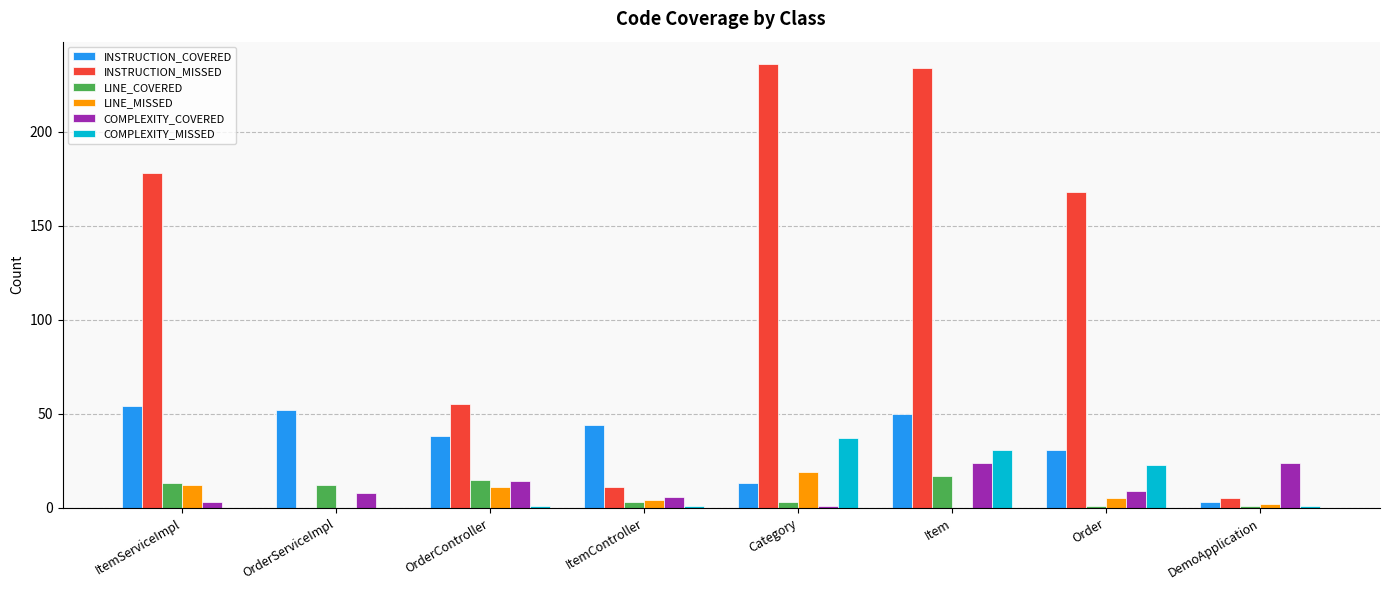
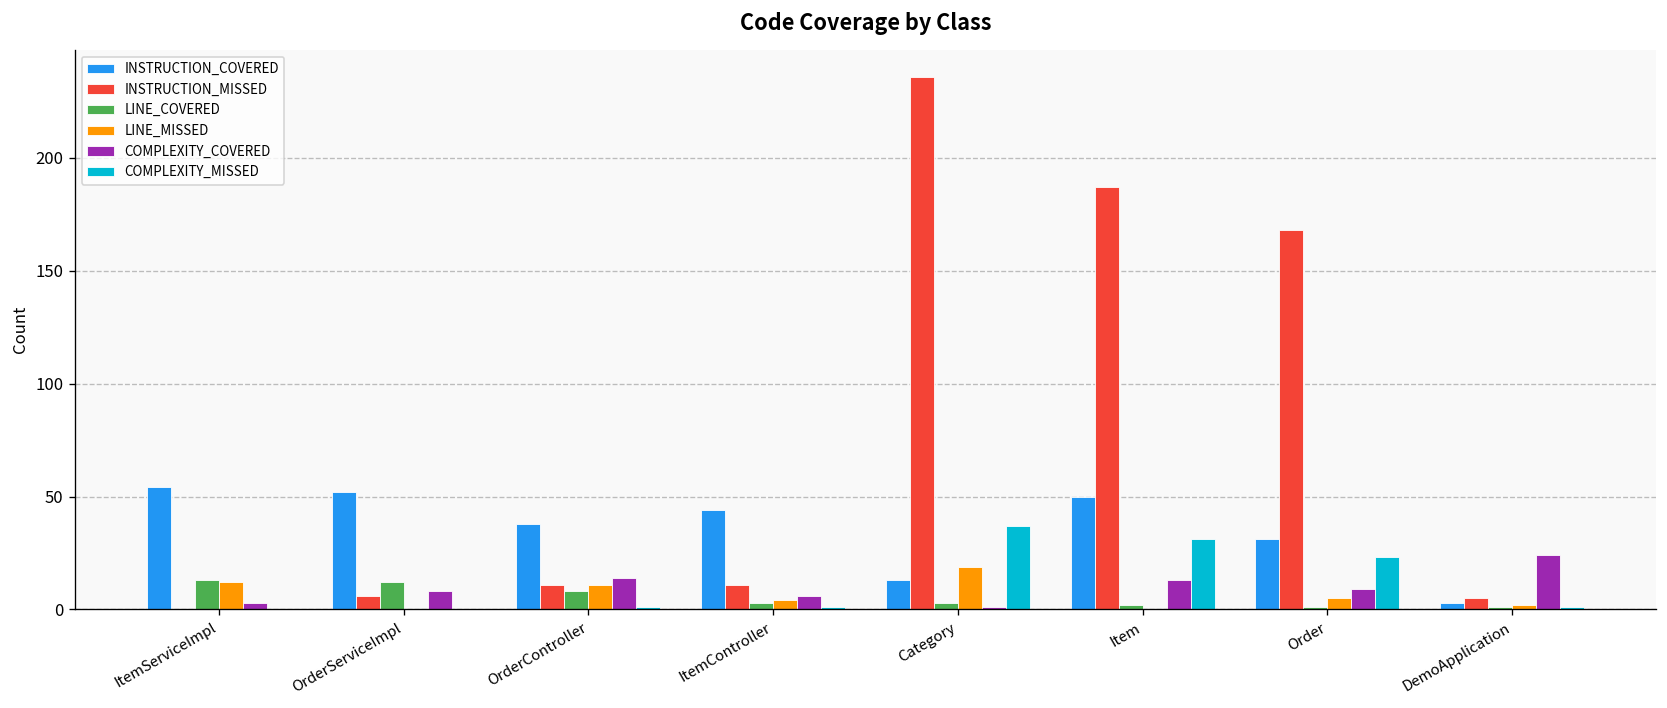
INSTRUCTION_MISSED, ItemServiceImpl: 178 -> 0
INSTRUCTION_MISSED, OrderServiceImpl: 0 -> 6
INSTRUCTION_MISSED, OrderController: 55 -> 11
LINE_COVERED, OrderController: 15 -> 8
INSTRUCTION_MISSED, Item: 234 -> 187
LINE_COVERED, Item: 17 -> 2
COMPLEXITY_COVERED, Item: 24 -> 13
